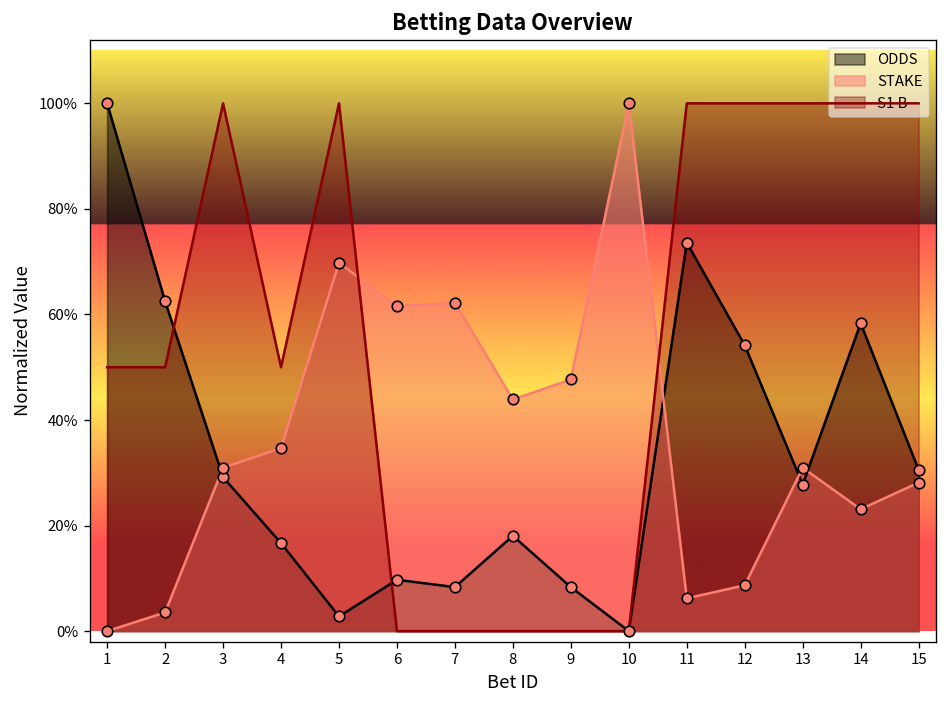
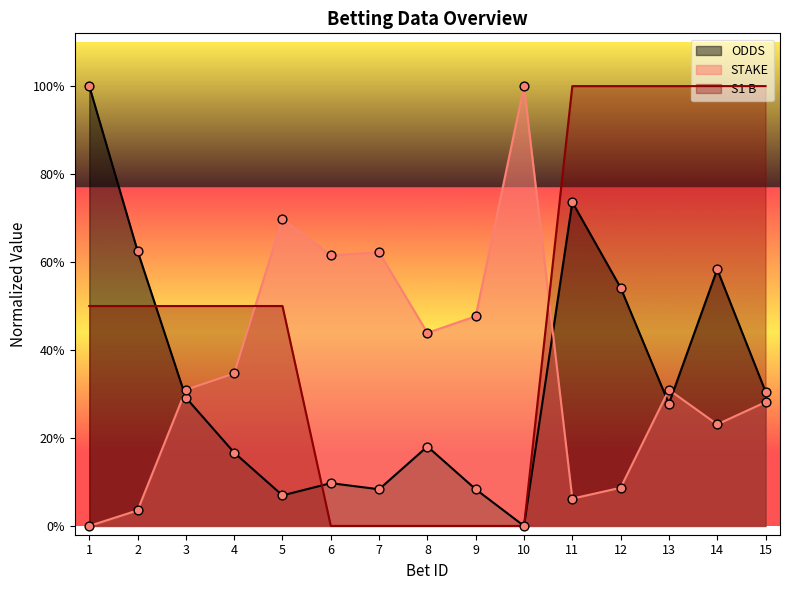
S1 B, 3: 100% -> 50%
ODDS, 5: 3% -> 7%
S1 B, 5: 100% -> 50%
